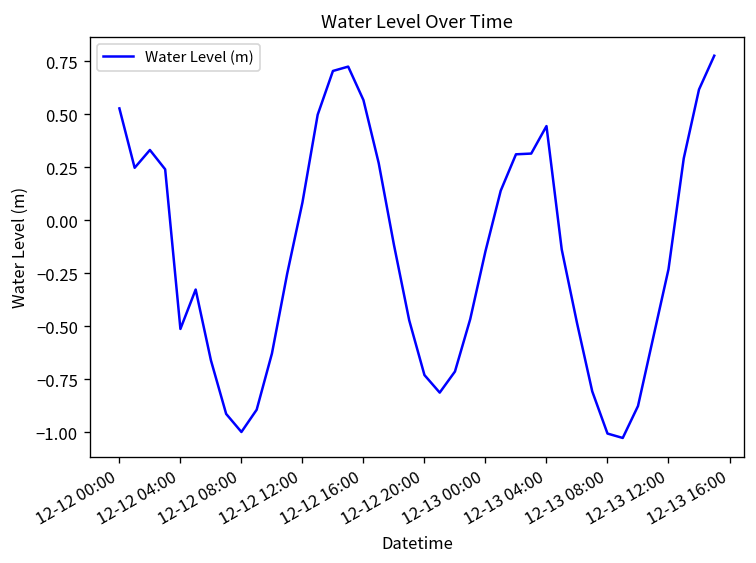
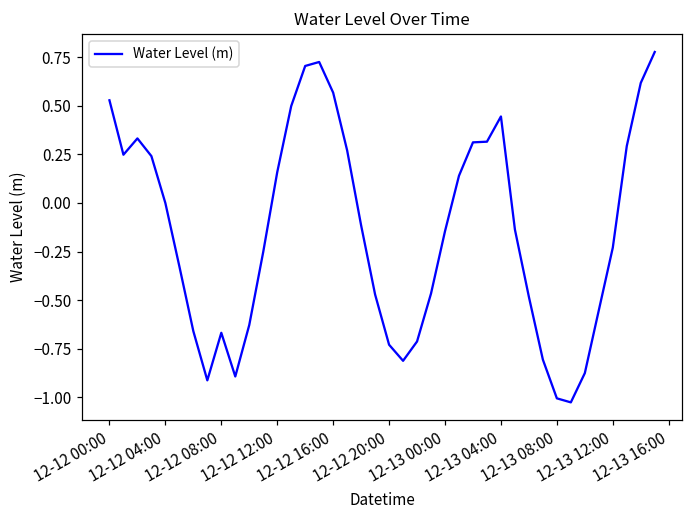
12-12 04:00: -0.51 -> 0.00
12-12 08:00: -1.00 -> -0.67
12-12 12:00: 0.08 -> 0.16
